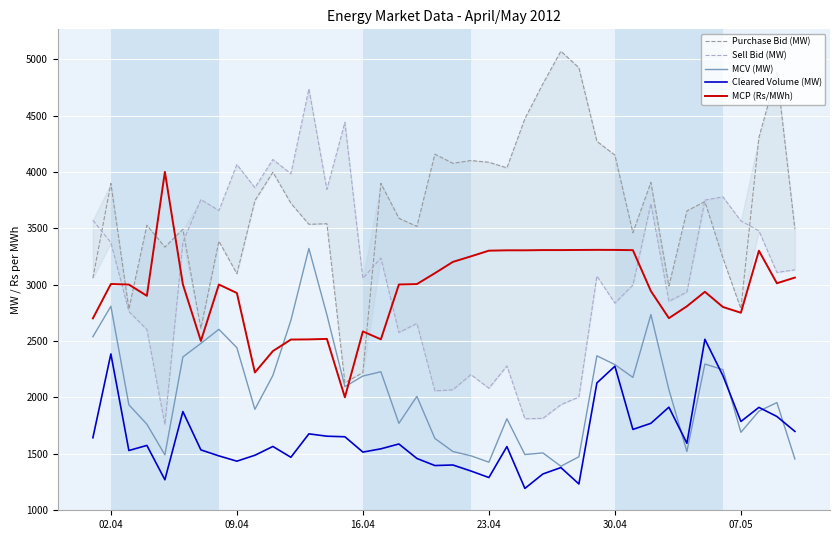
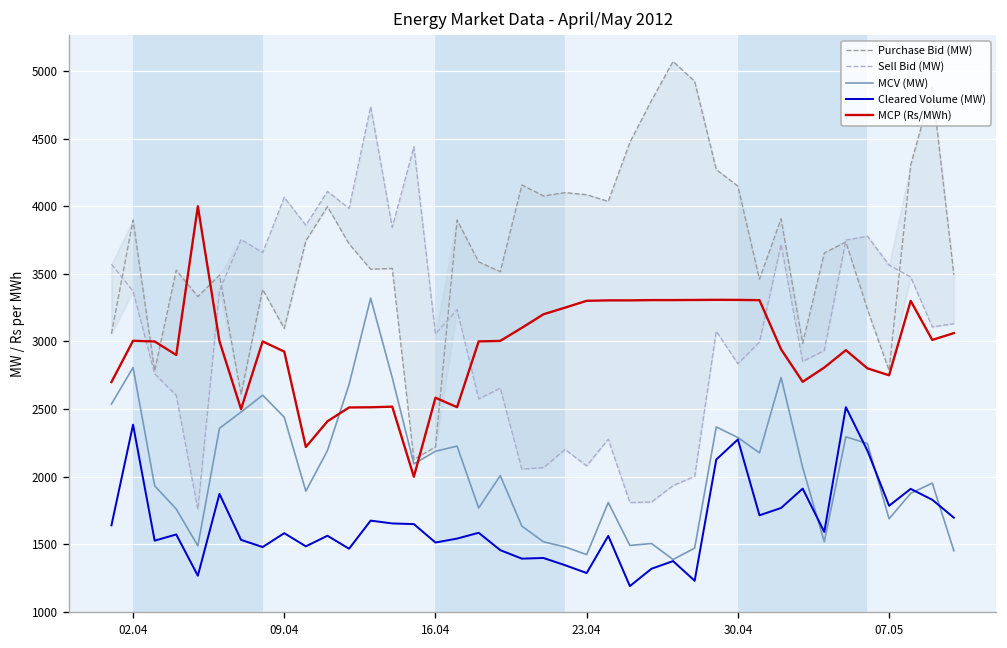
Cleared Volume (MW), 09.04: 1430 -> 1580
